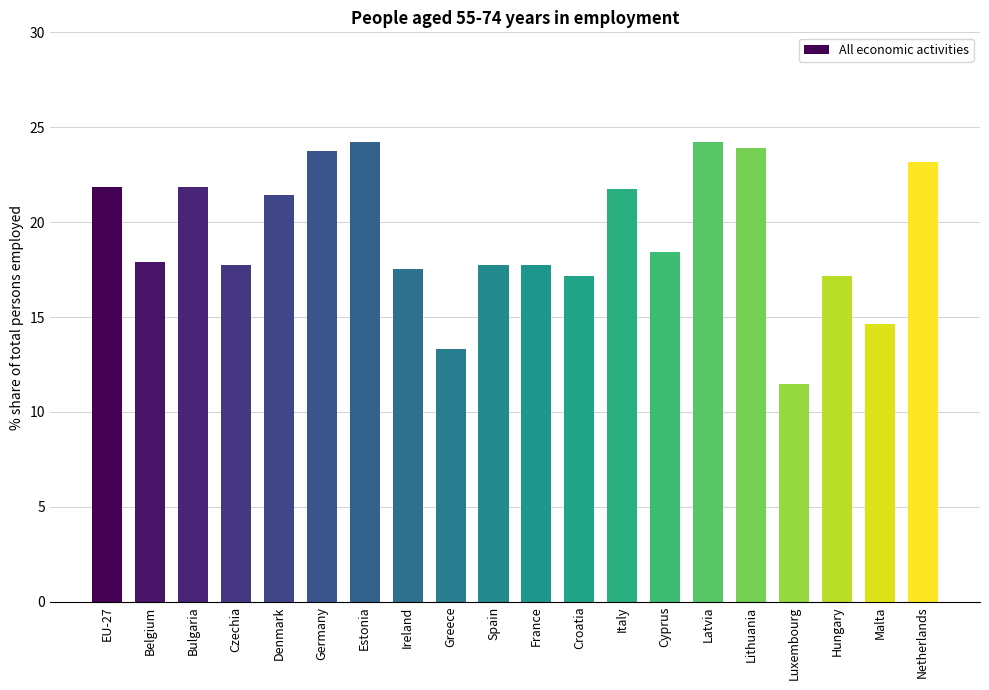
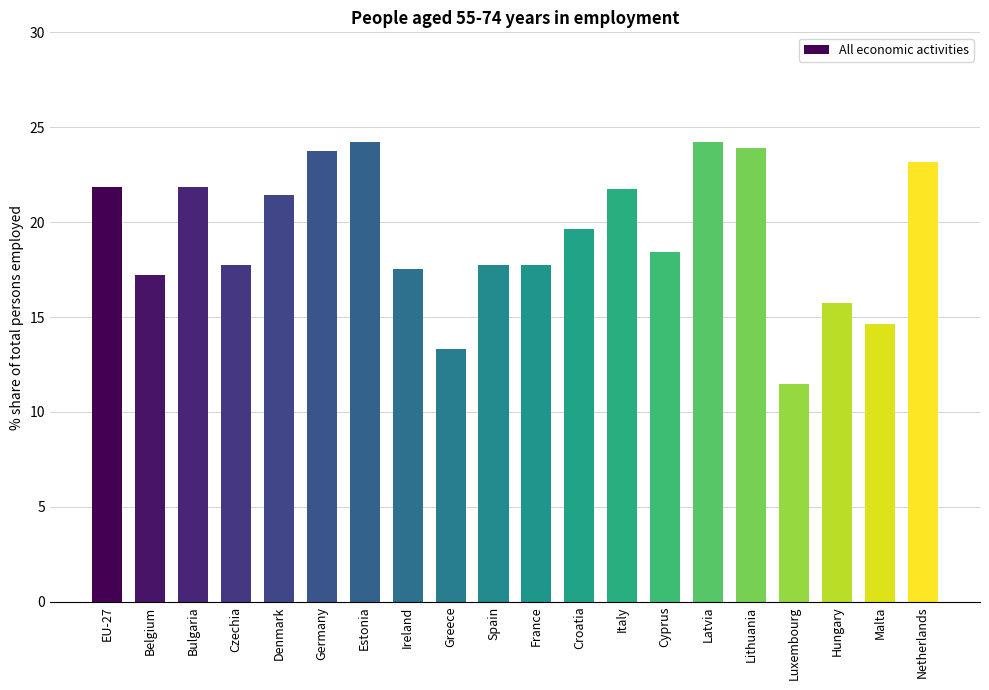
Belgium: 17.9 -> 17.2
Croatia: 17.2 -> 19.7
Hungary: 17.2 -> 15.7
